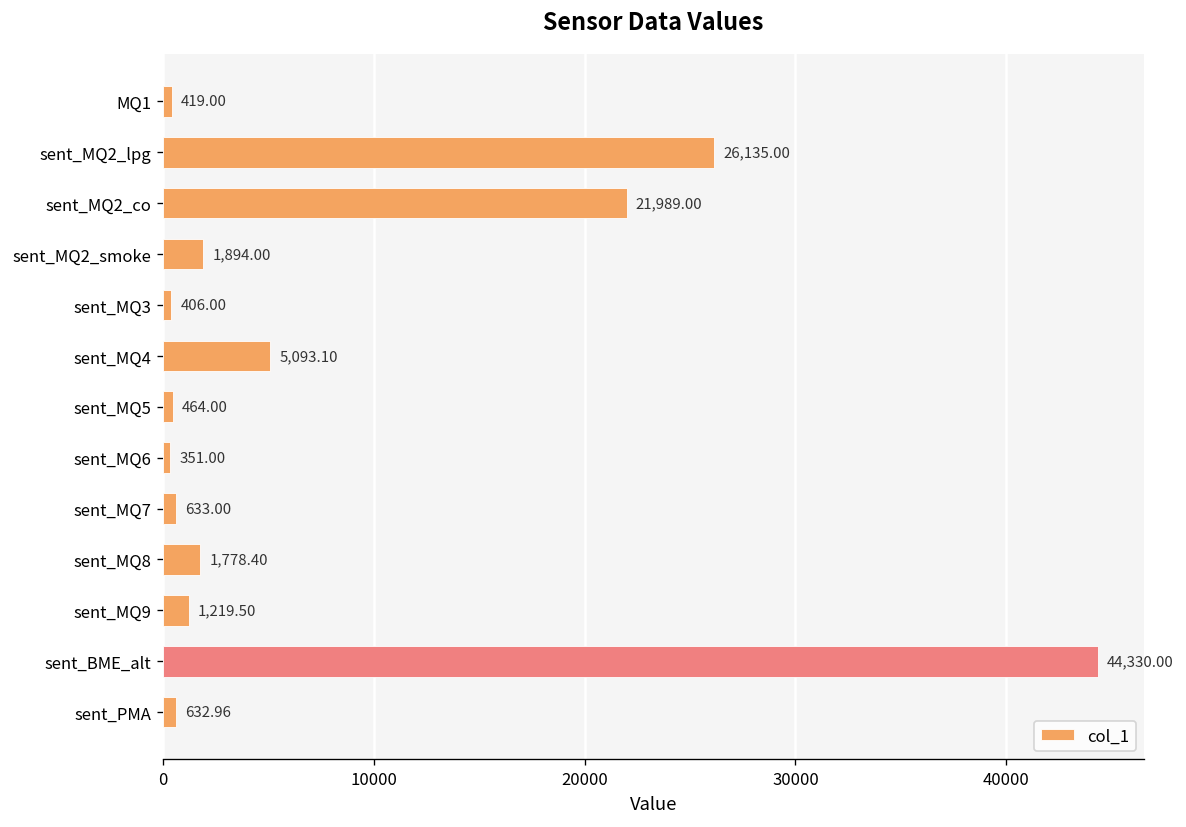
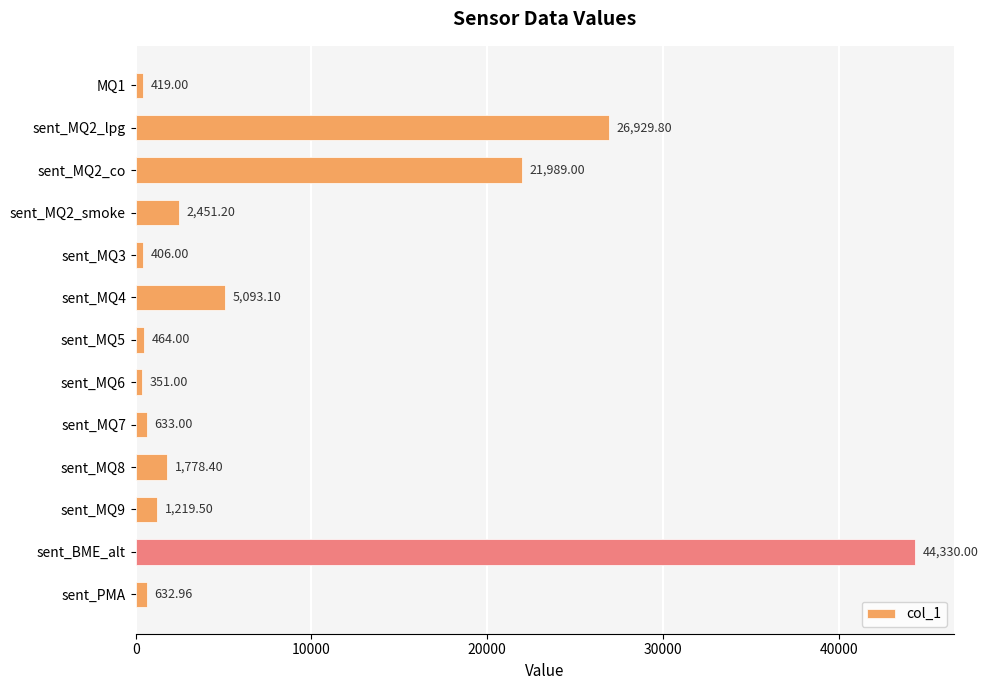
sent_MQ2_lpg: 26,135.00 -> 26,929.80
sent_MQ2_smoke: 1,894.00 -> 2,451.20
